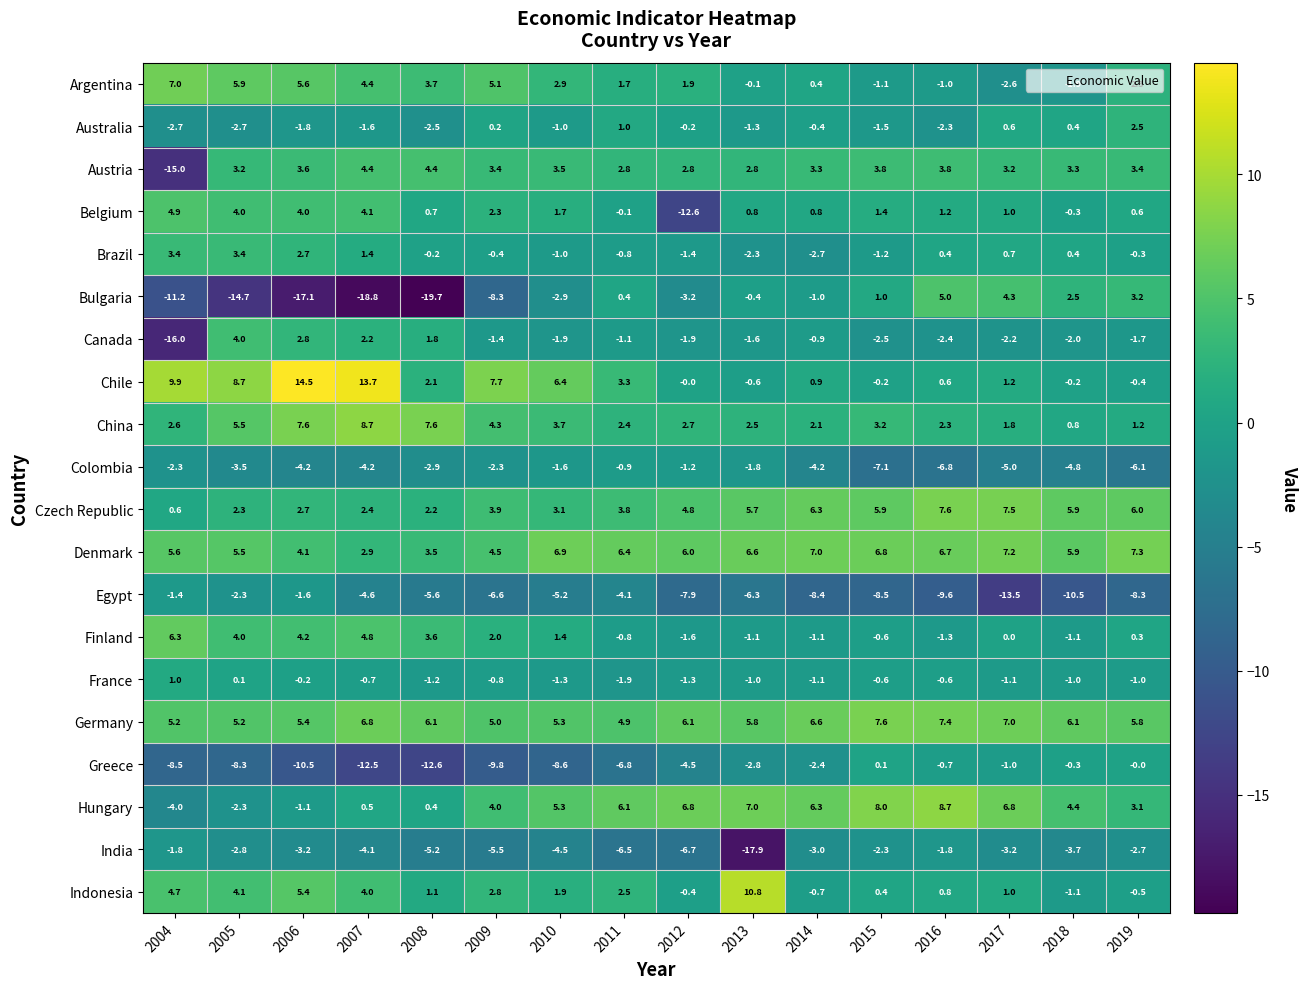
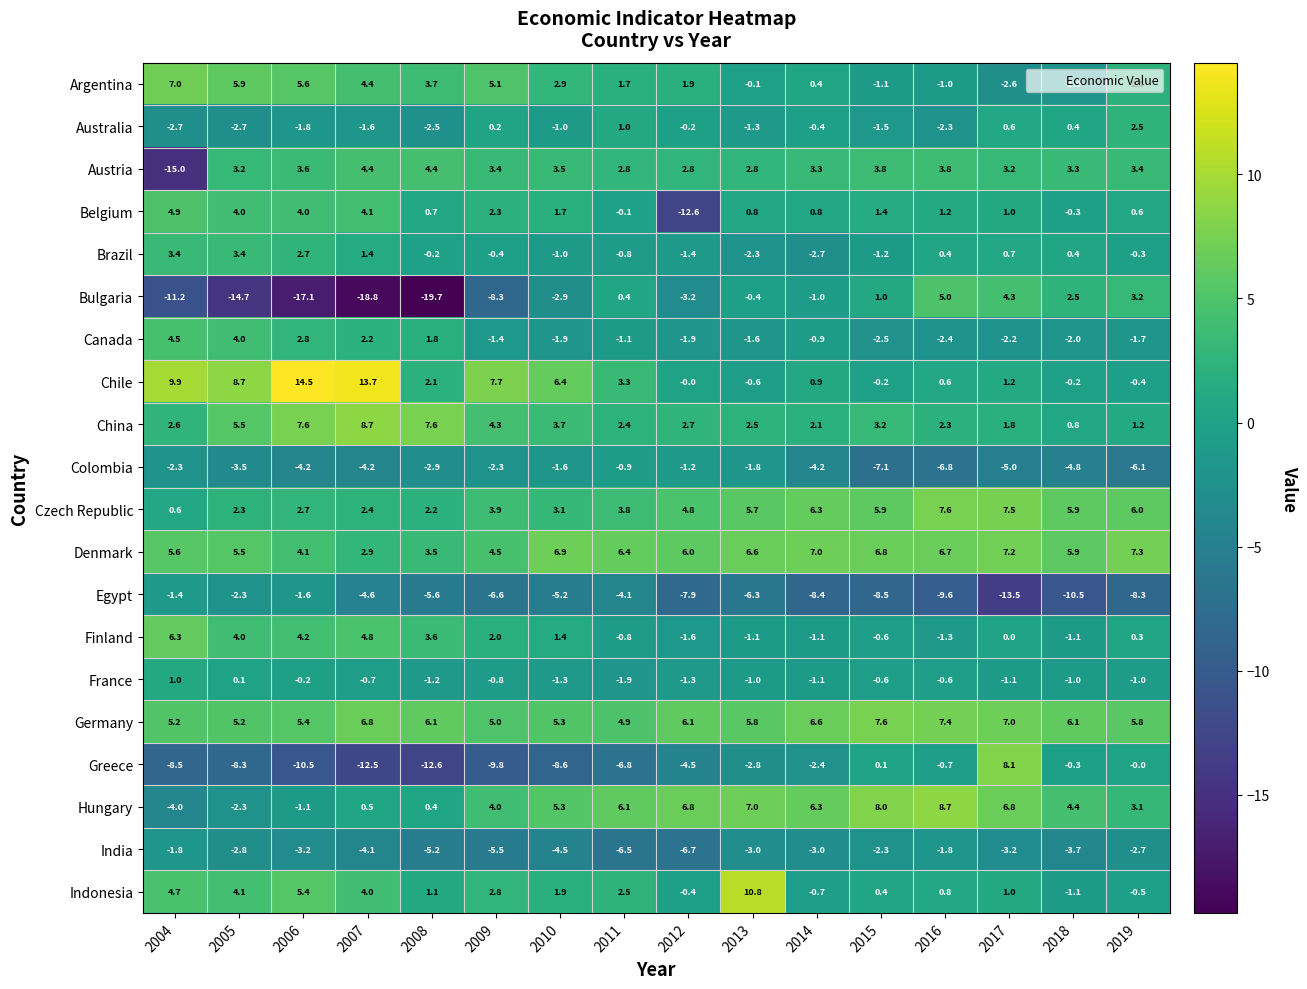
Canada, 2004: -16.0 -> 4.5
Greece, 2017: -1.0 -> 8.1
India, 2013: -17.9 -> -3.0
